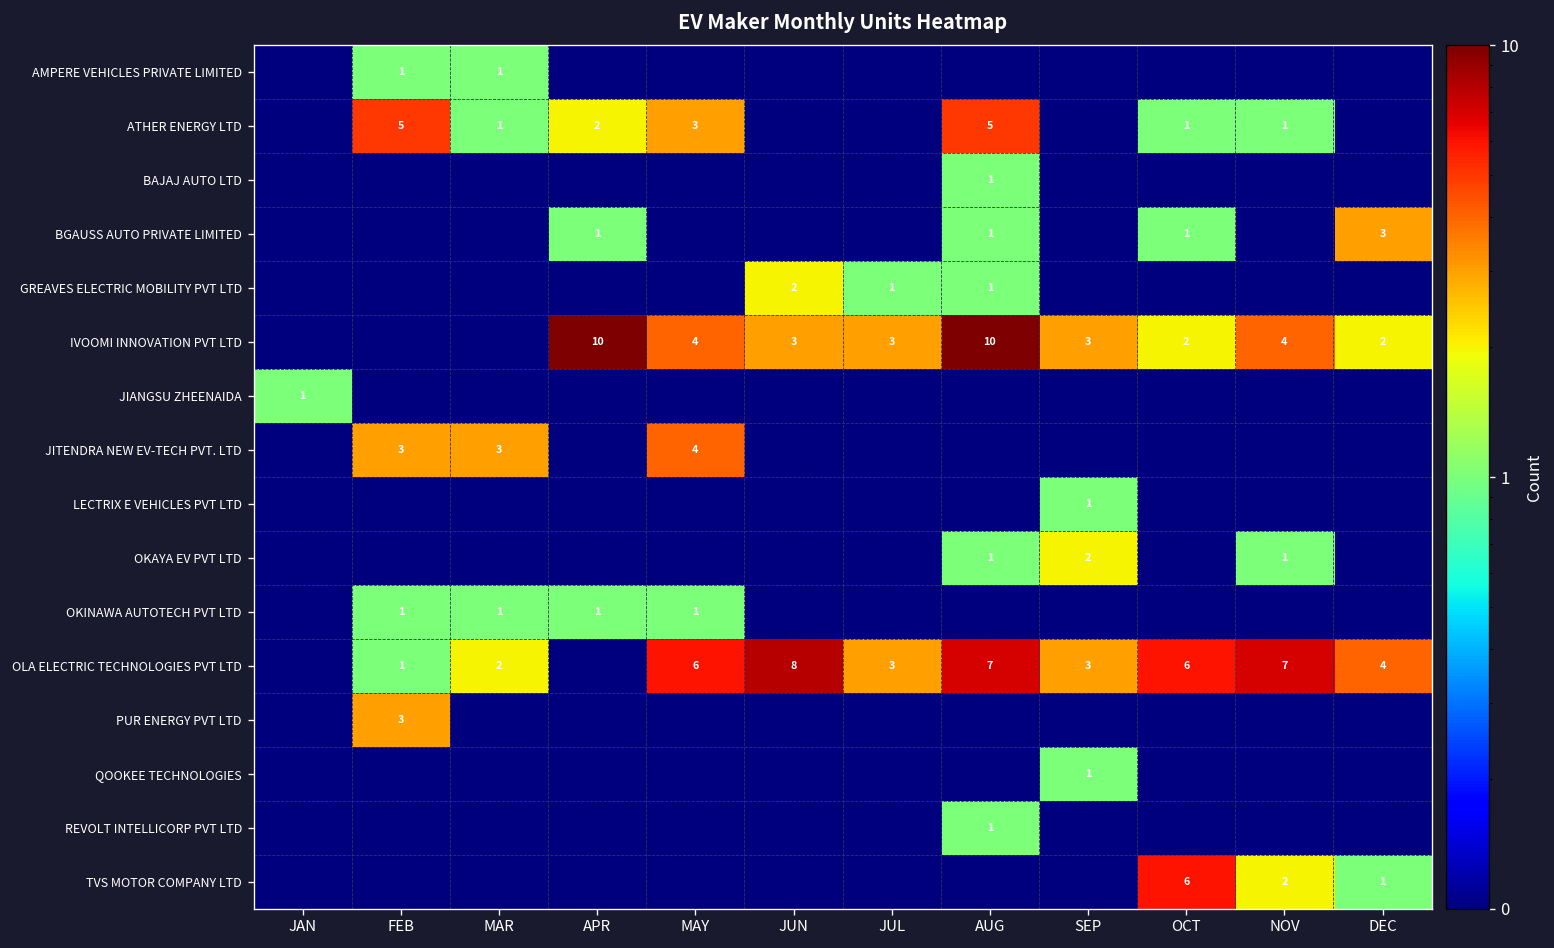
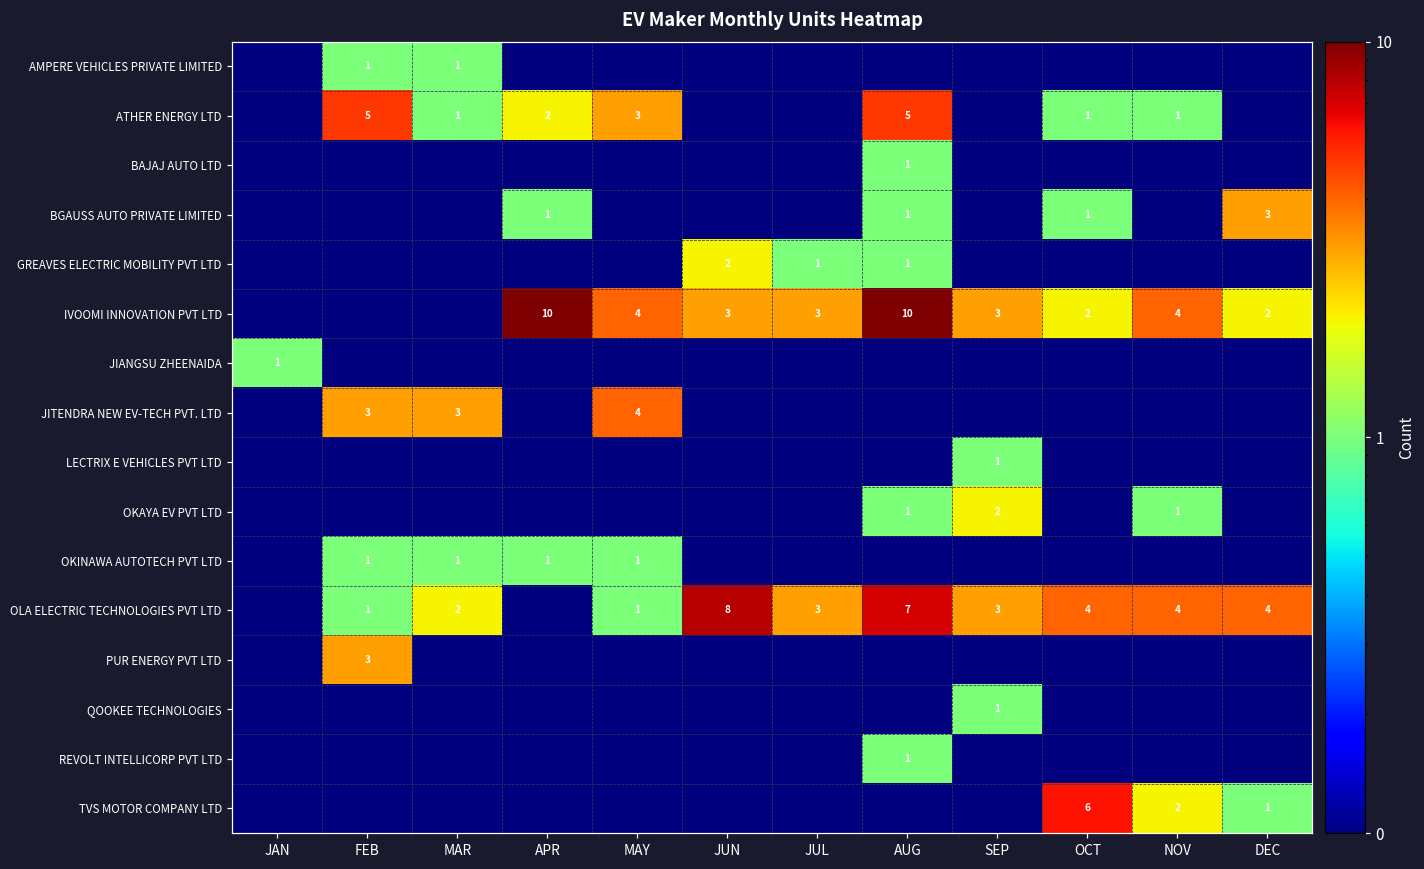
OLA ELECTRIC TECHNOLOGIES PVT LTD, MAY: 6 -> 1
OLA ELECTRIC TECHNOLOGIES PVT LTD, OCT: 6 -> 4
OLA ELECTRIC TECHNOLOGIES PVT LTD, NOV: 7 -> 4
